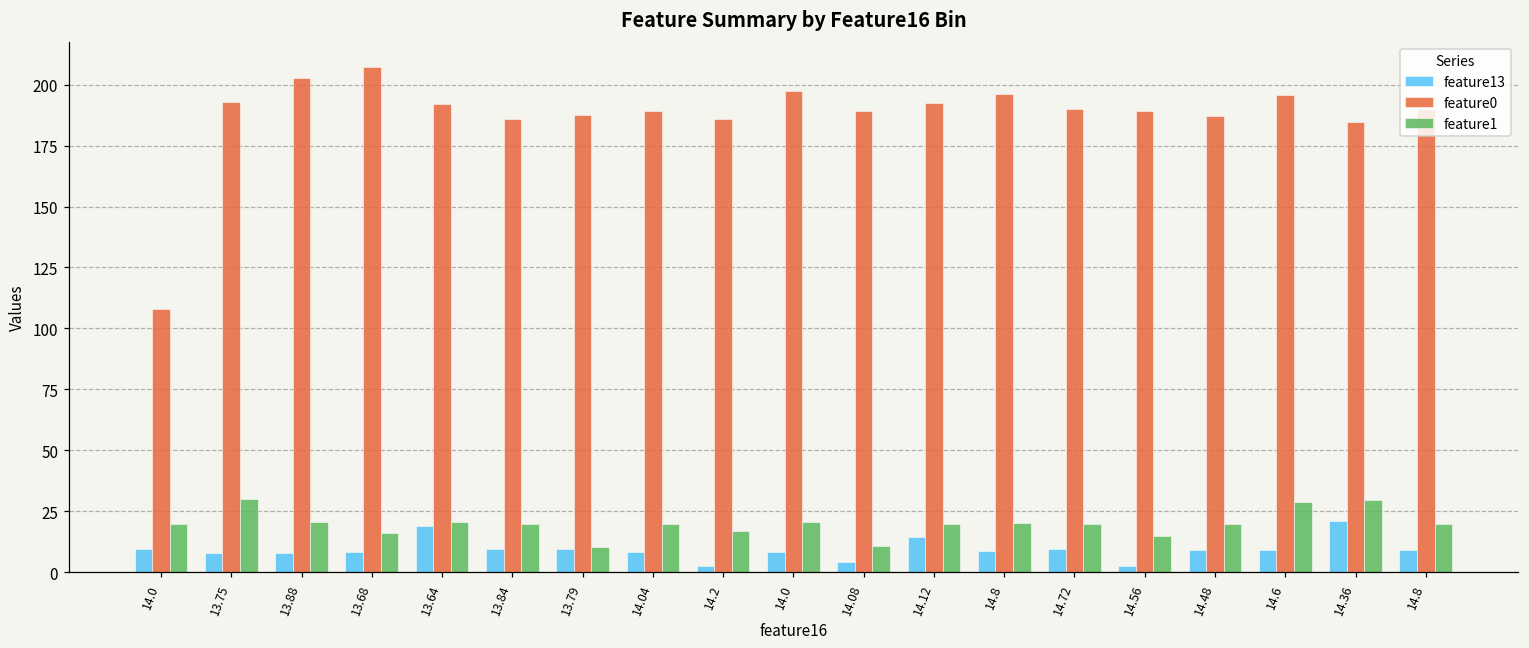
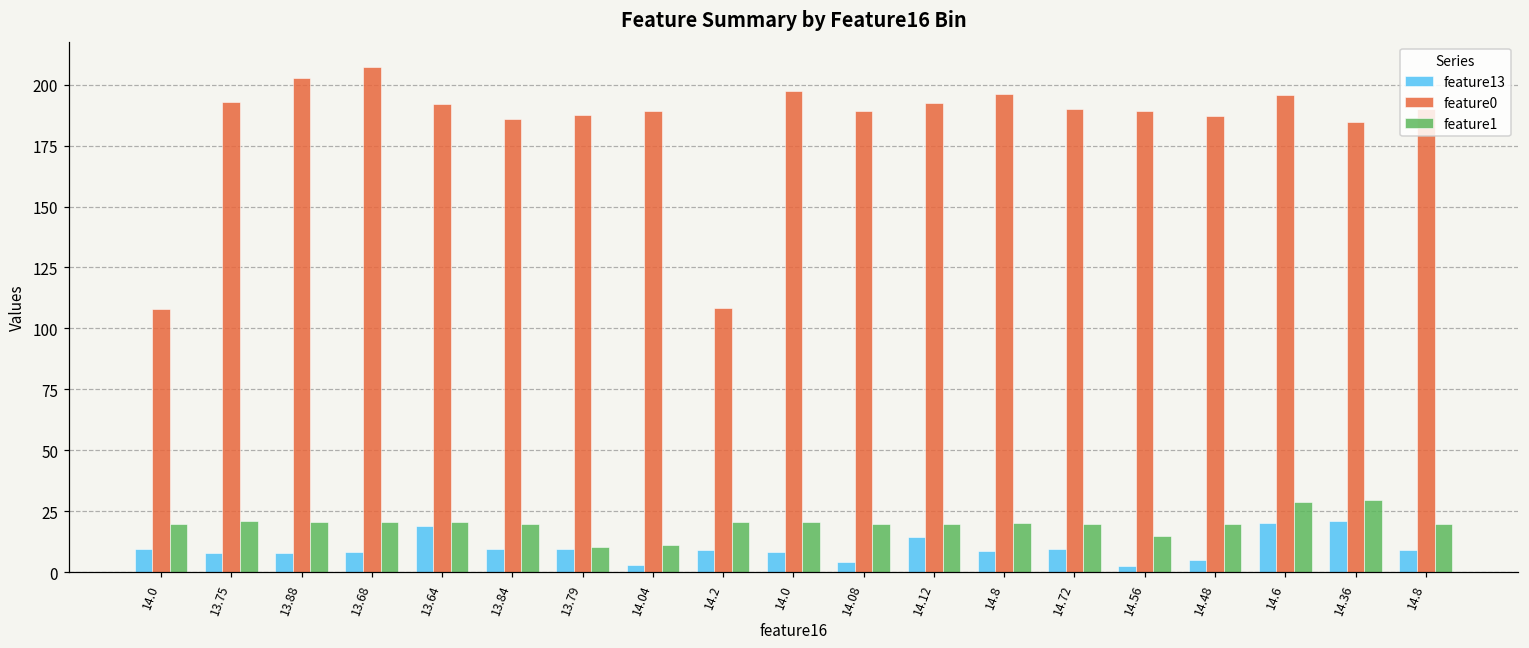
feature1, 13.75: 30 -> 21
feature1, 13.68: 16 -> 21
feature13, 14.04: 8 -> 3
feature1, 14.04: 20 -> 11
feature13, 14.2: 2 -> 9
feature0, 14.2: 186 -> 108
feature1, 14.2: 17 -> 21
feature1, 14.08: 11 -> 20
feature13, 14.48: 9 -> 5
feature13, 14.6: 9 -> 20
